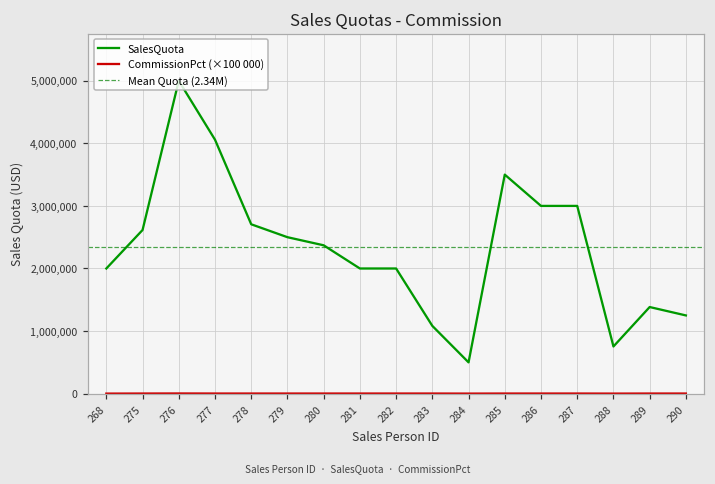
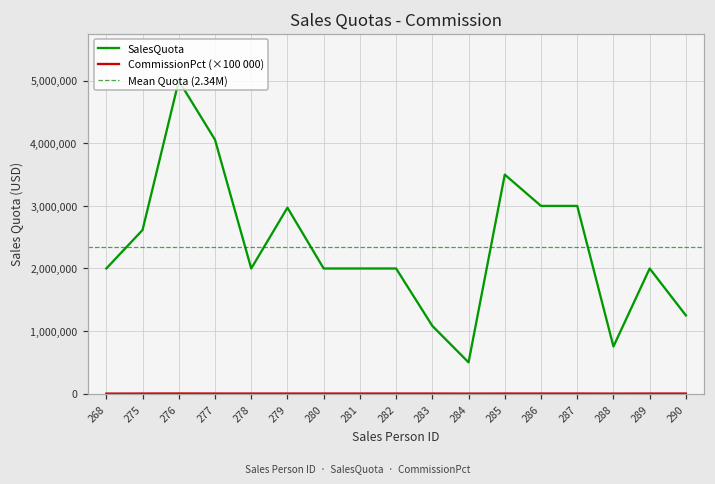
SalesQuota, 278: 2,700,000 -> 2,000,000
SalesQuota, 279: 2,500,000 -> 3,000,000
SalesQuota, 280: 2,400,000 -> 2,000,000
SalesQuota, 289: 1,400,000 -> 2,000,000
